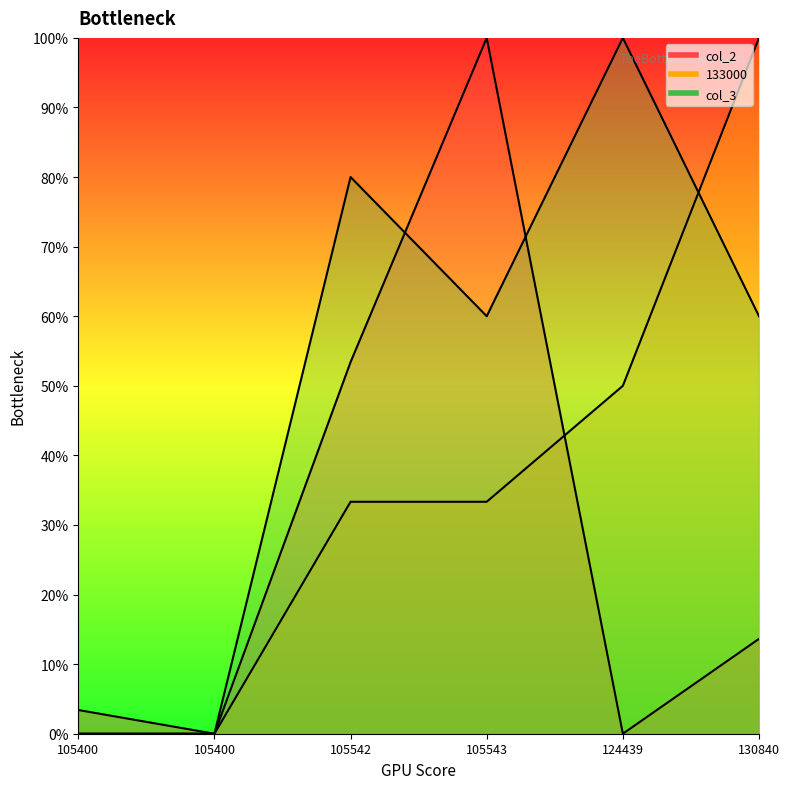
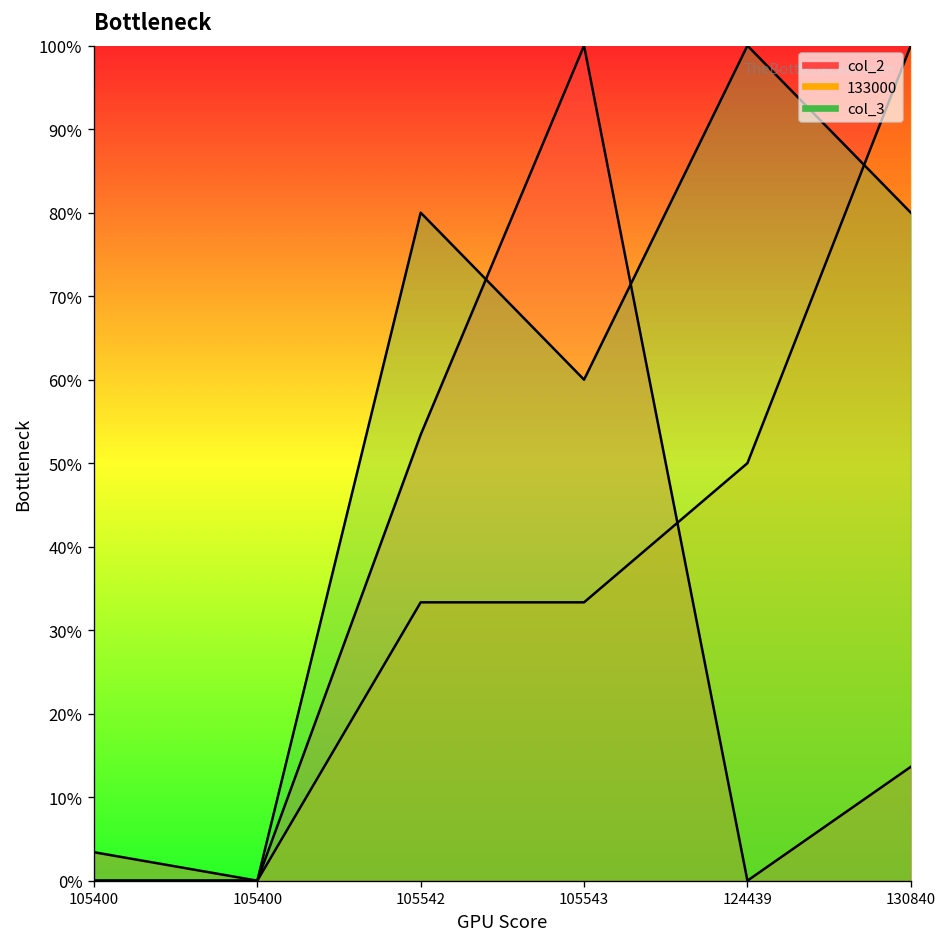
col_3, 130840: 60% -> 80%
